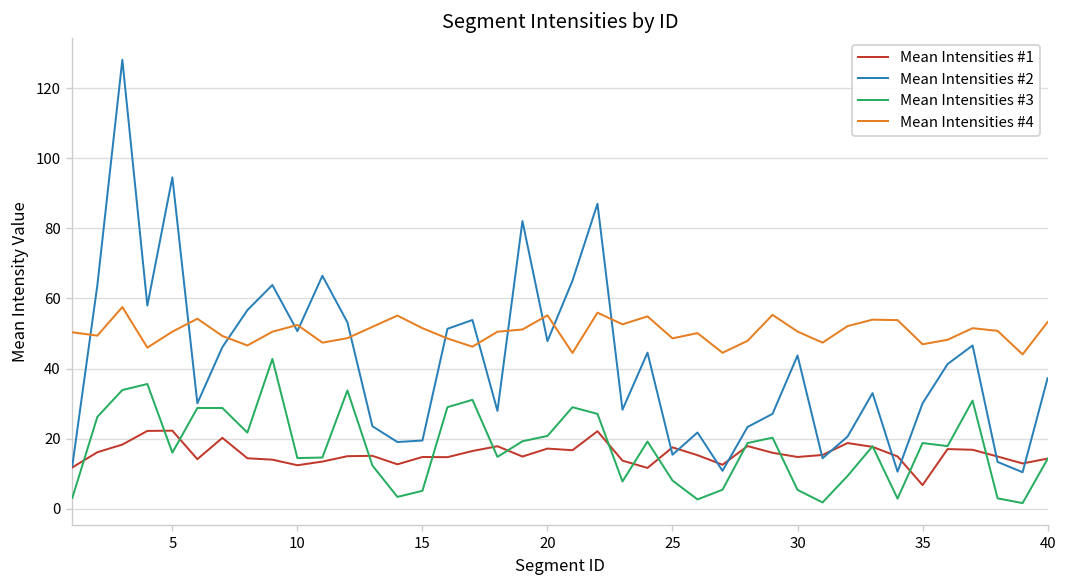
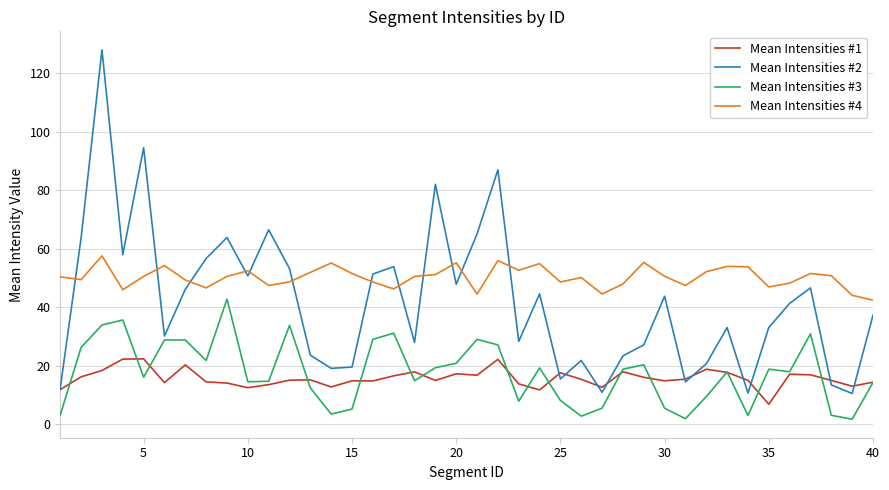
Mean Intensities #2, 35: 30 -> 33
Mean Intensities #4, 40: 53 -> 42
